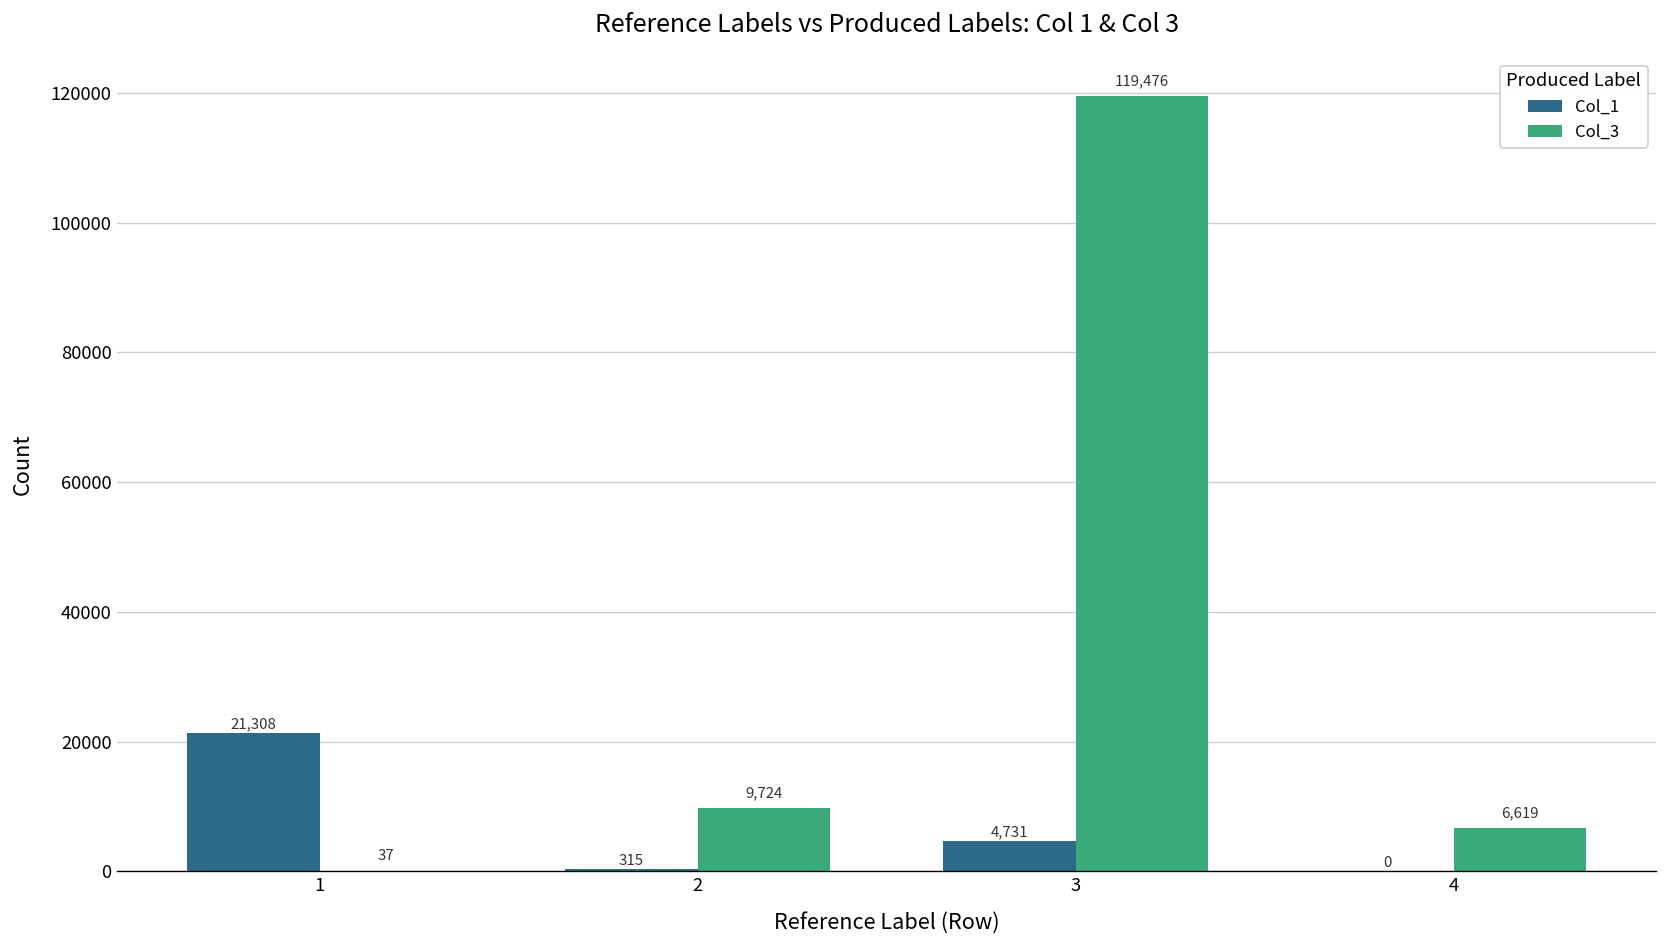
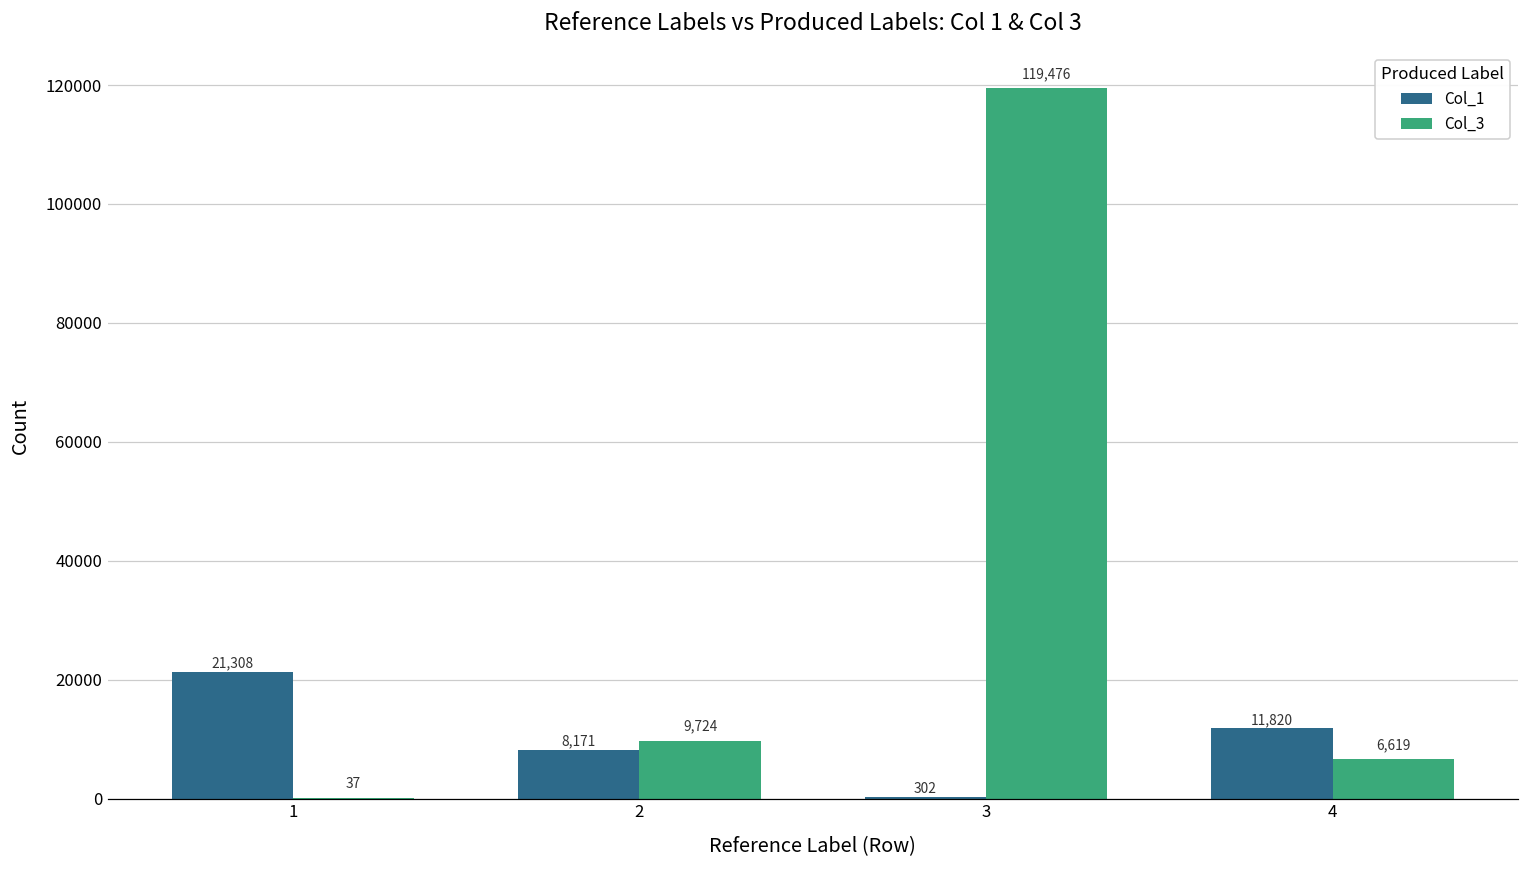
Col_1, 2: 315 -> 8,171
Col_1, 3: 4,731 -> 302
Col_1, 4: 0 -> 11,820
